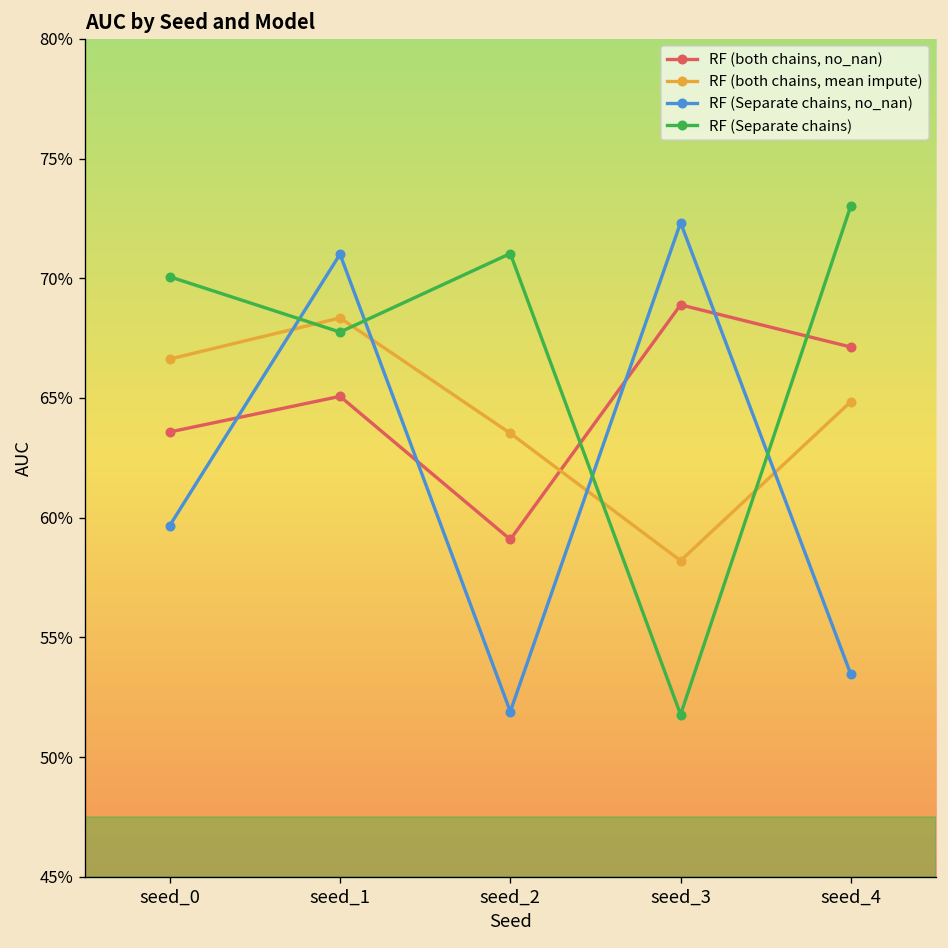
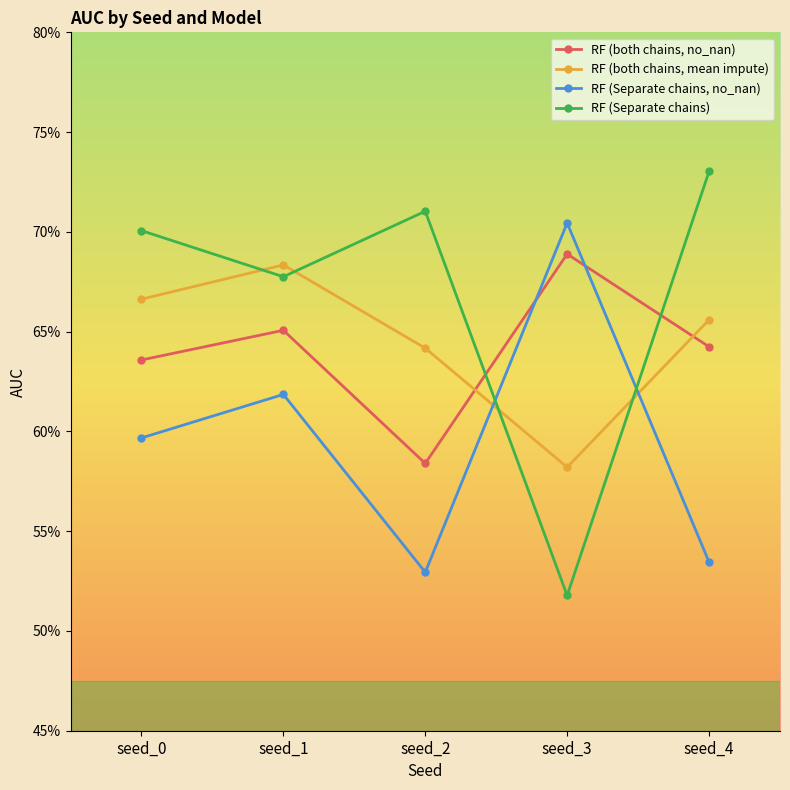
RF (Separate chains, no_nan), seed_1: 71.0% -> 61.9%
RF (both chains, no_nan), seed_2: 59.1% -> 58.4%
RF (both chains, mean impute), seed_2: 63.5% -> 64.2%
RF (Separate chains, no_nan), seed_2: 51.9% -> 52.9%
RF (Separate chains, no_nan), seed_3: 72.3% -> 70.4%
RF (both chains, no_nan), seed_4: 67.1% -> 64.2%
RF (both chains, mean impute), seed_4: 64.8% -> 65.6%
